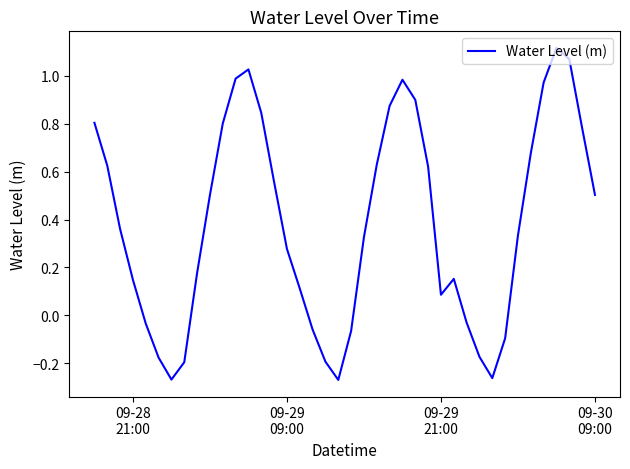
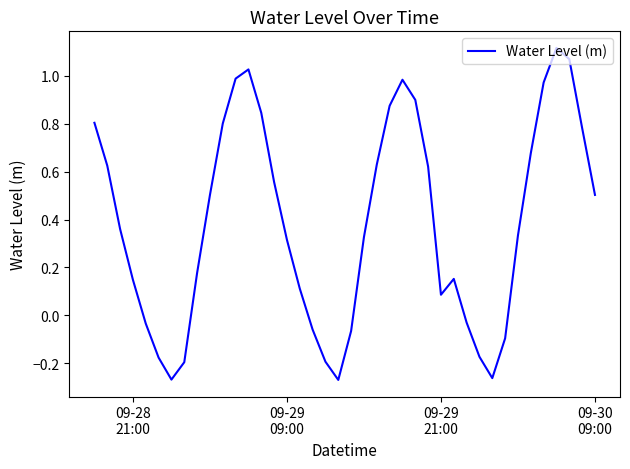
09-29 09:00: 0.28 -> 0.32
